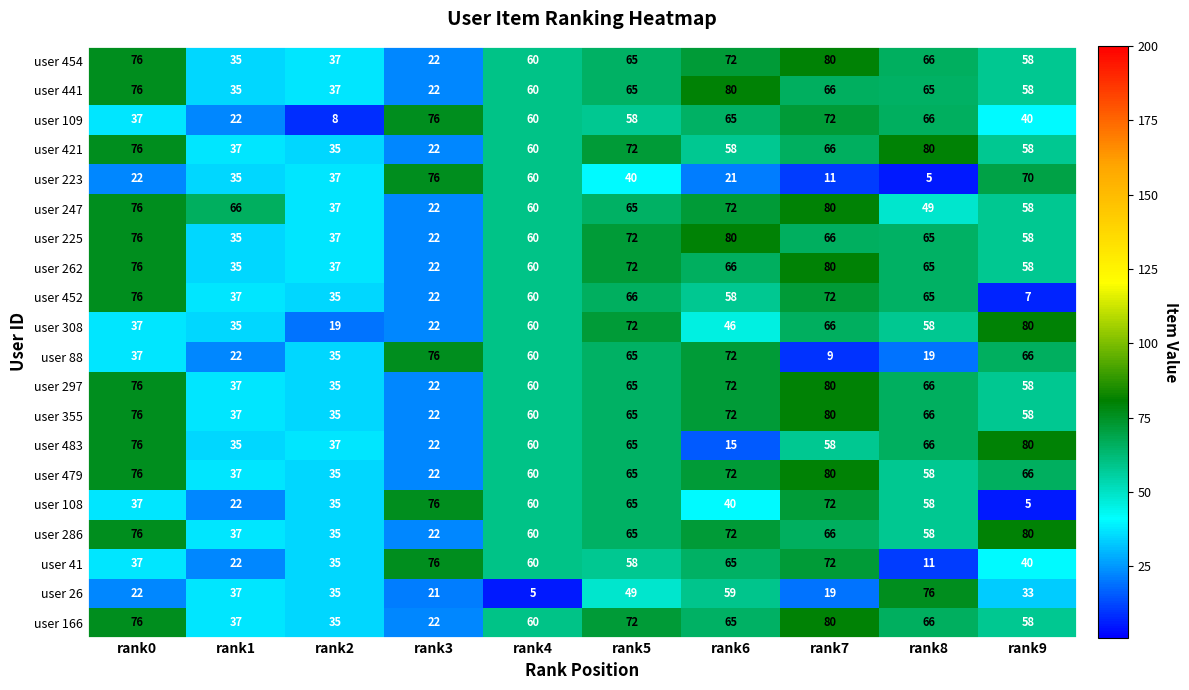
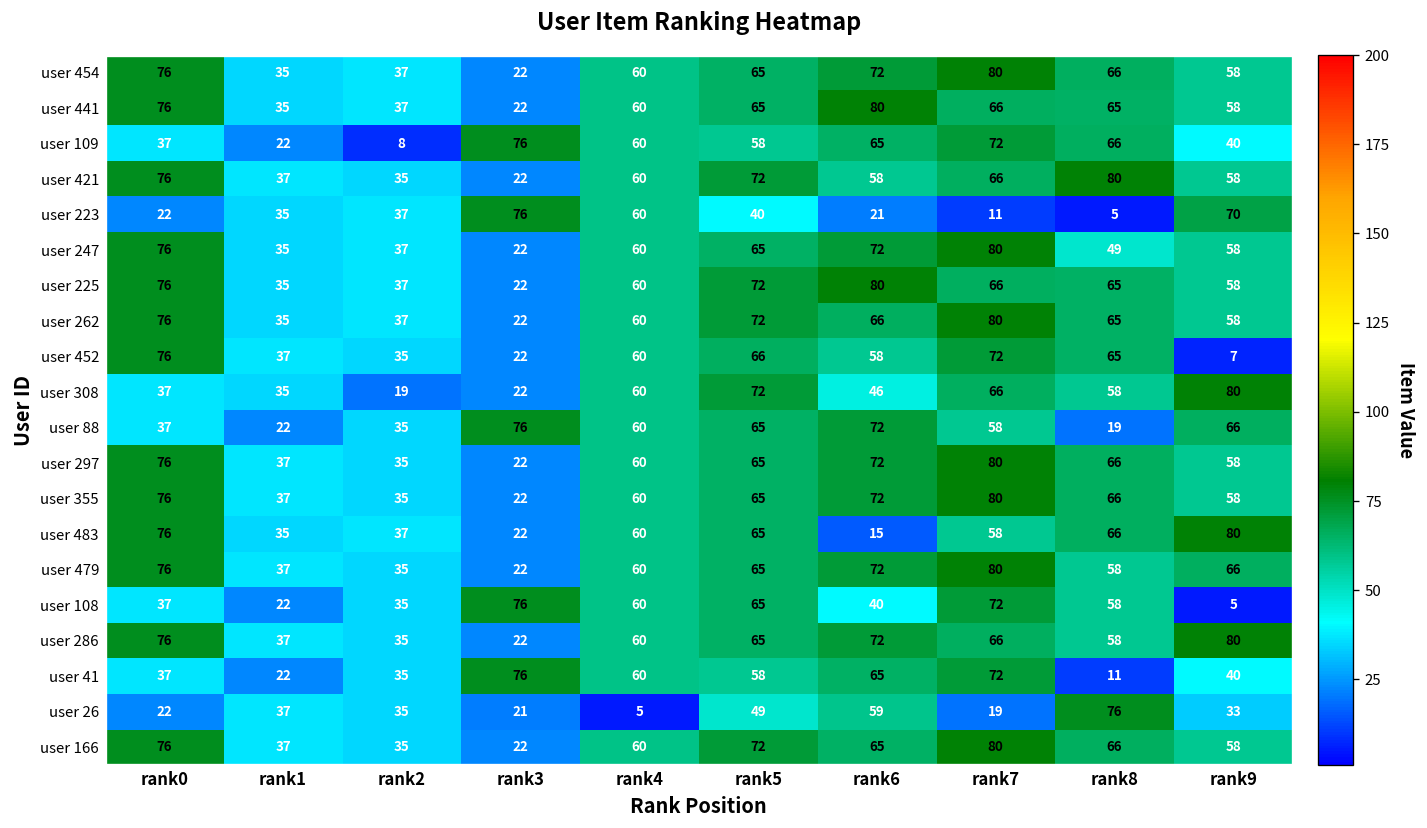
user 247, rank1: 66 -> 35
user 88, rank7: 9 -> 58
